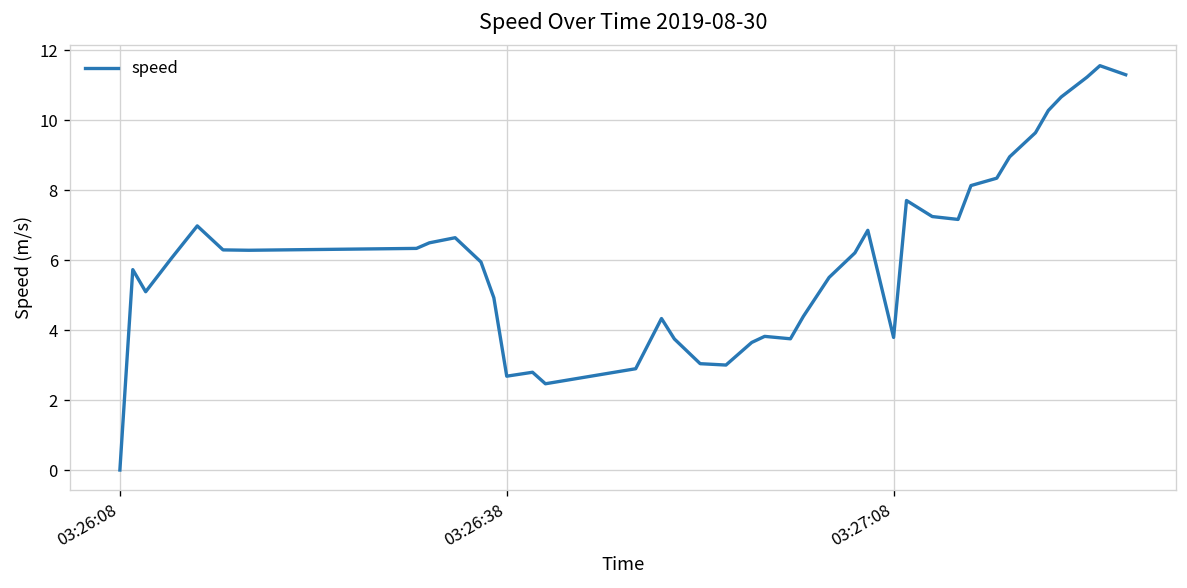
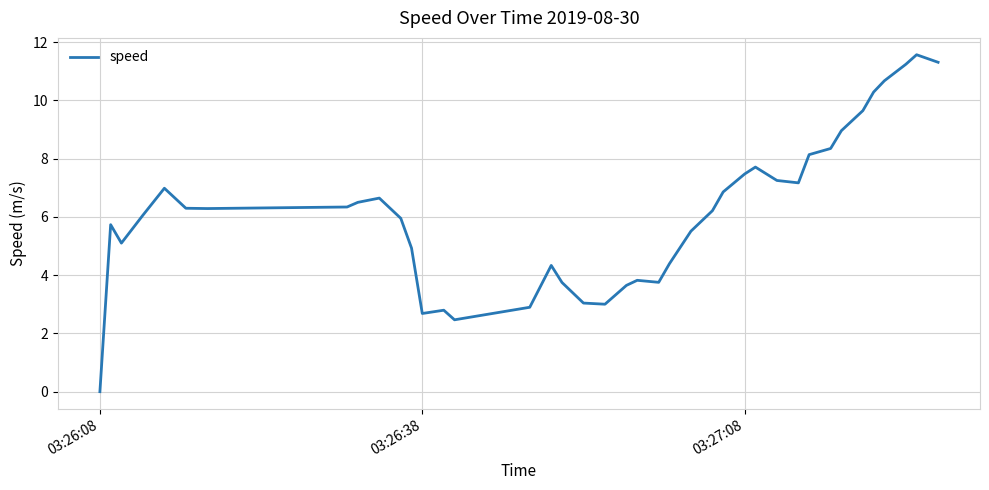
03:27:08: 3.8 -> 7.5
